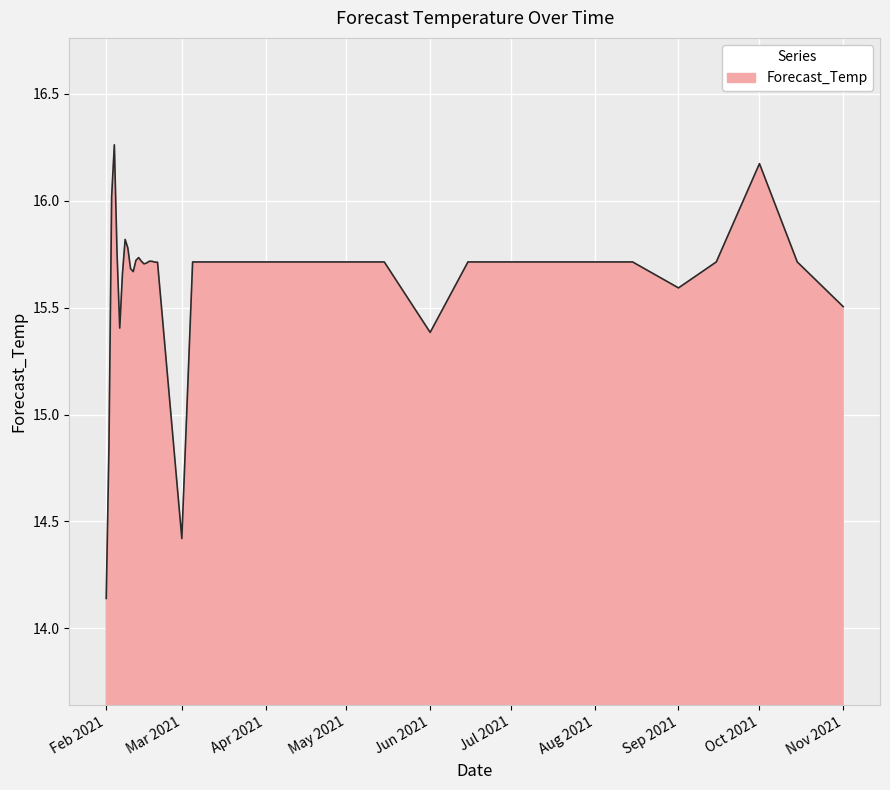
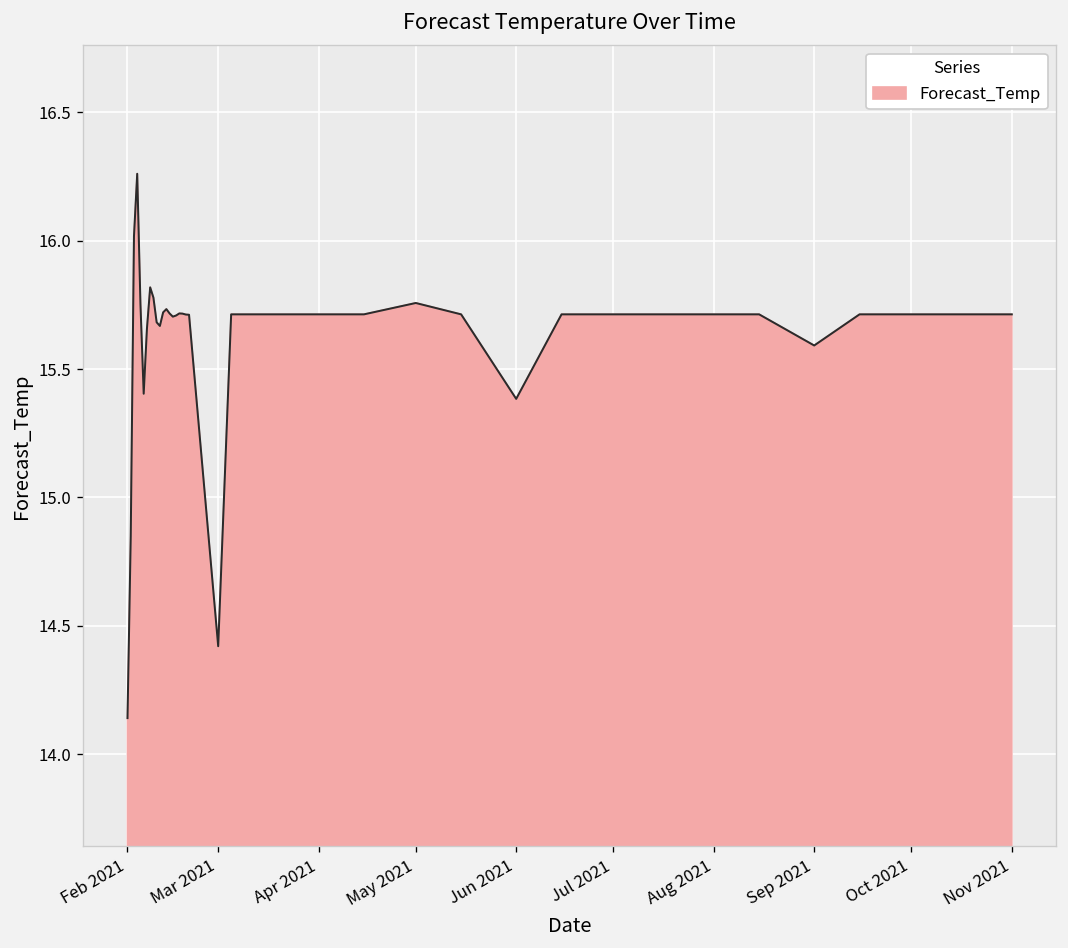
May 2021: 15.71 -> 15.76
Oct 2021: 16.17 -> 15.71
Nov 2021: 15.50 -> 15.71
